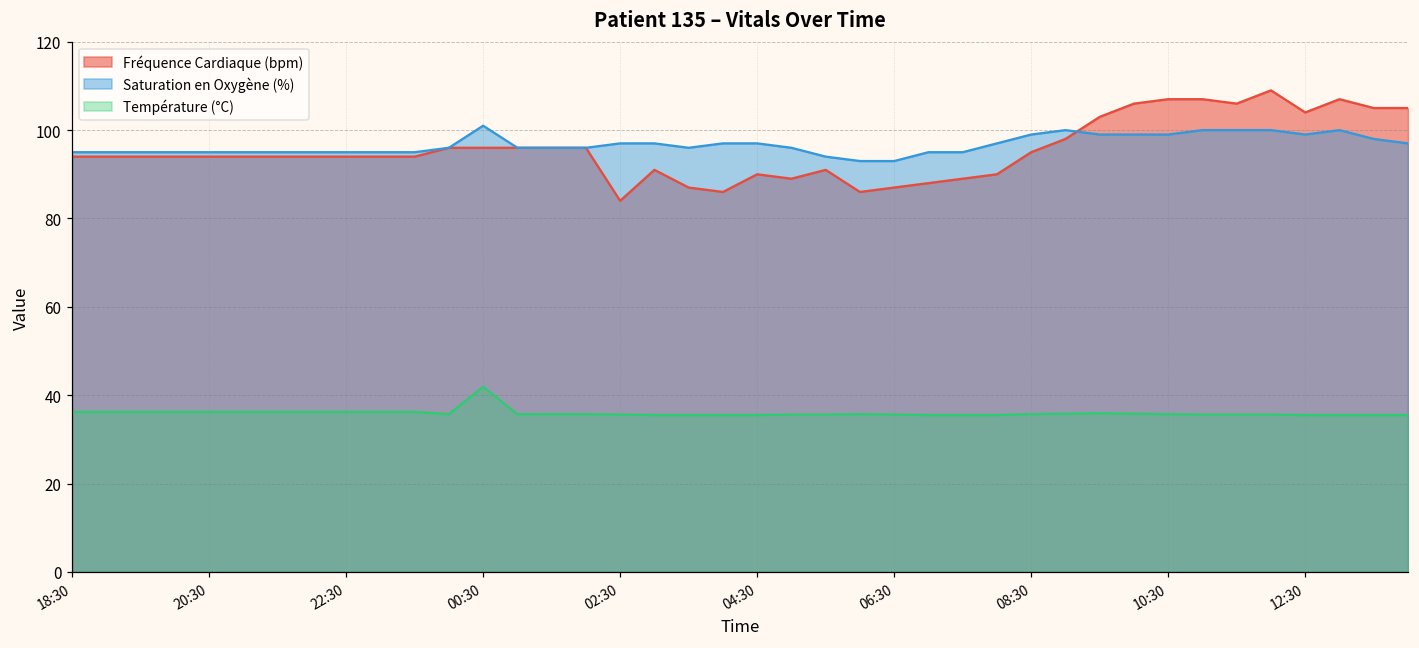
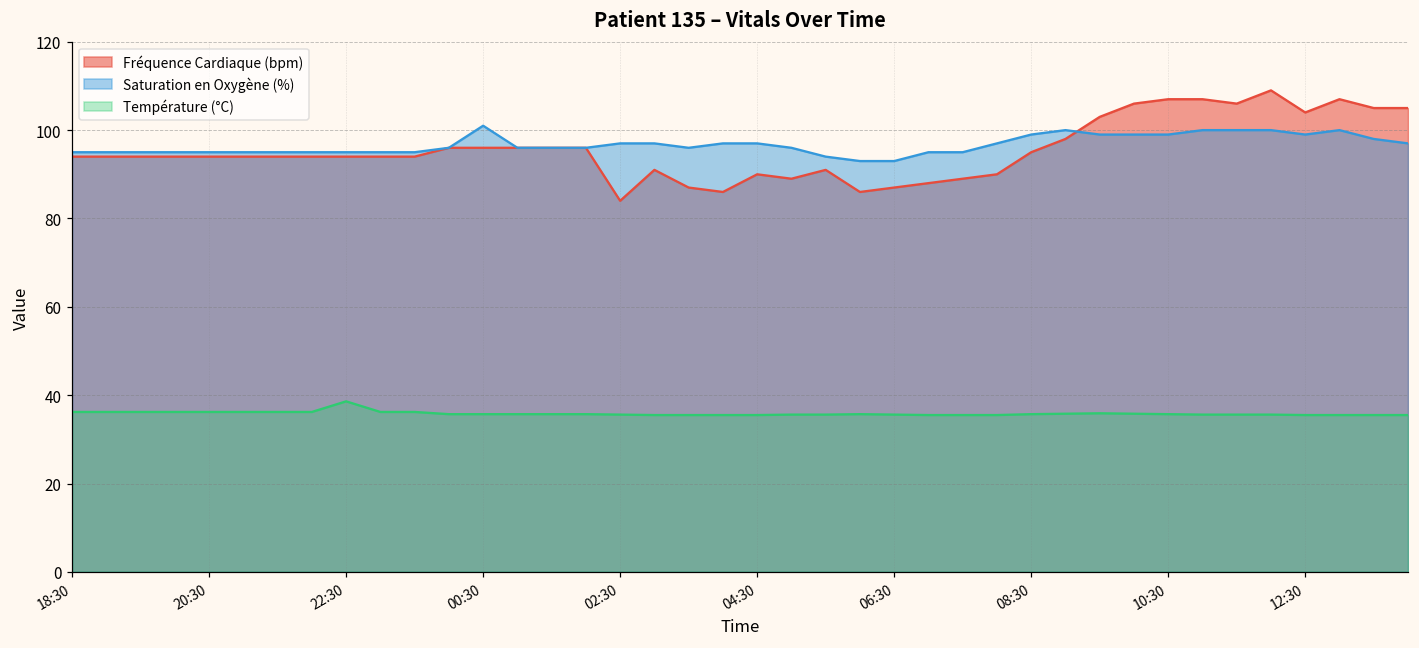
Température (°C), 22:30: 36 -> 39
Température (°C), 00:30: 42 -> 36
